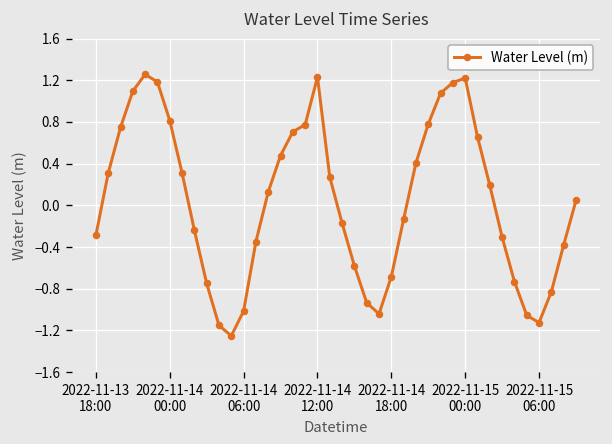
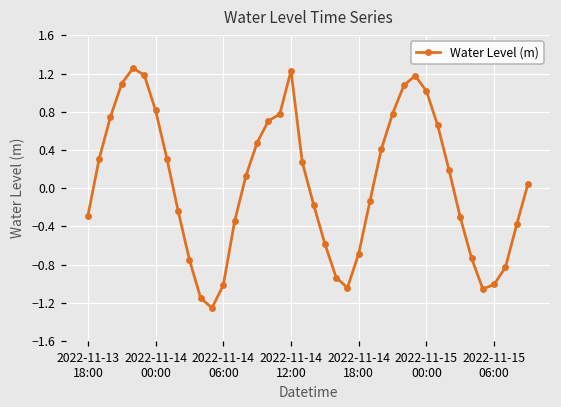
2022-11-15 00:00: 1.2 -> 1.0
2022-11-15 06:00: -1.1 -> -1.0
